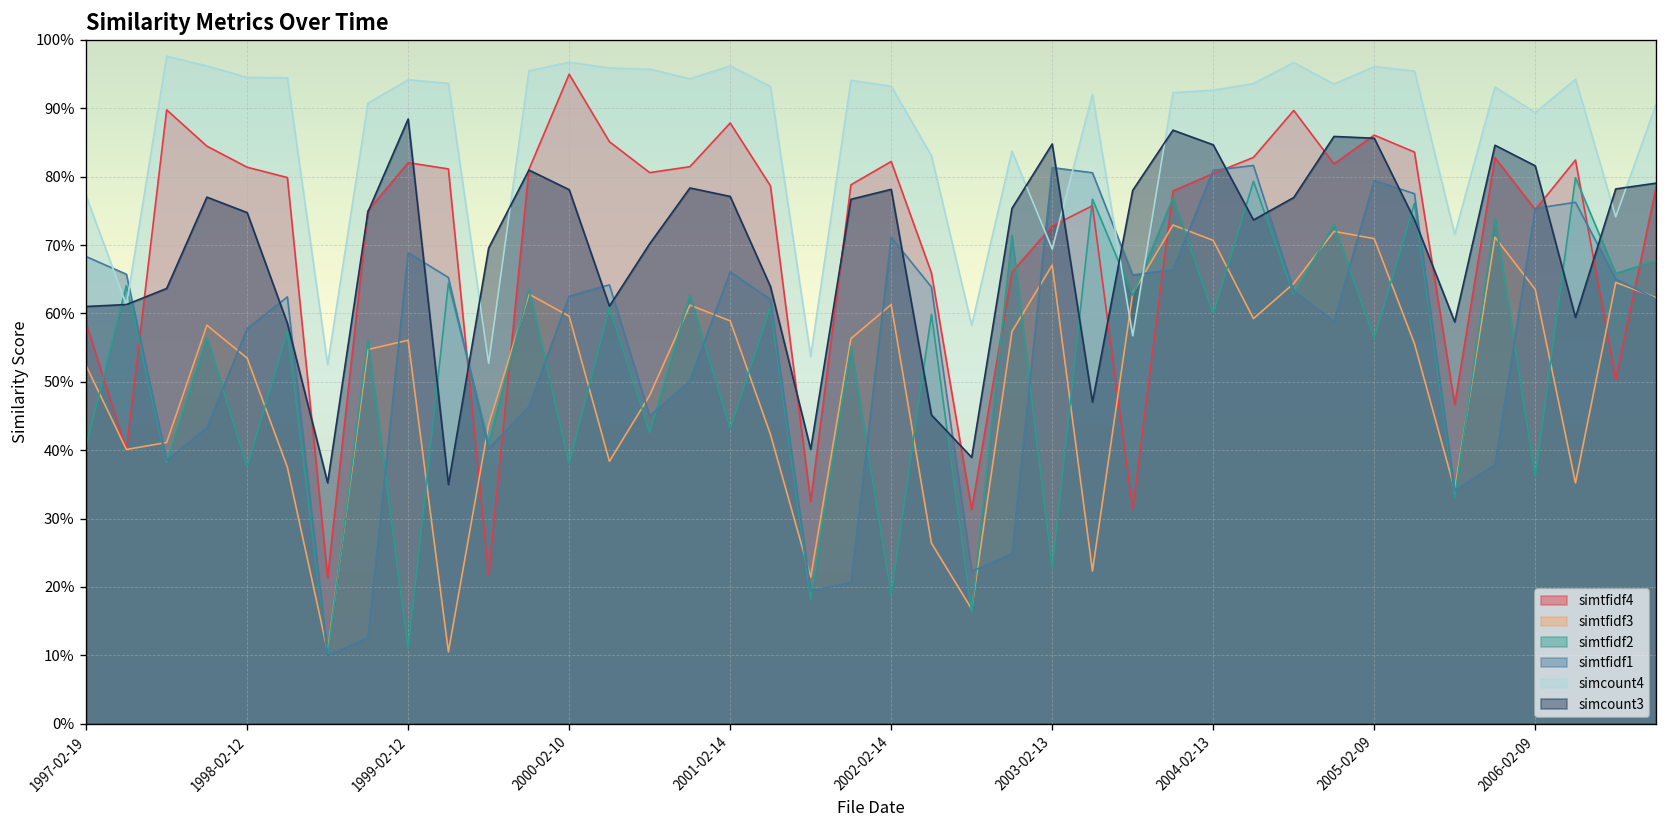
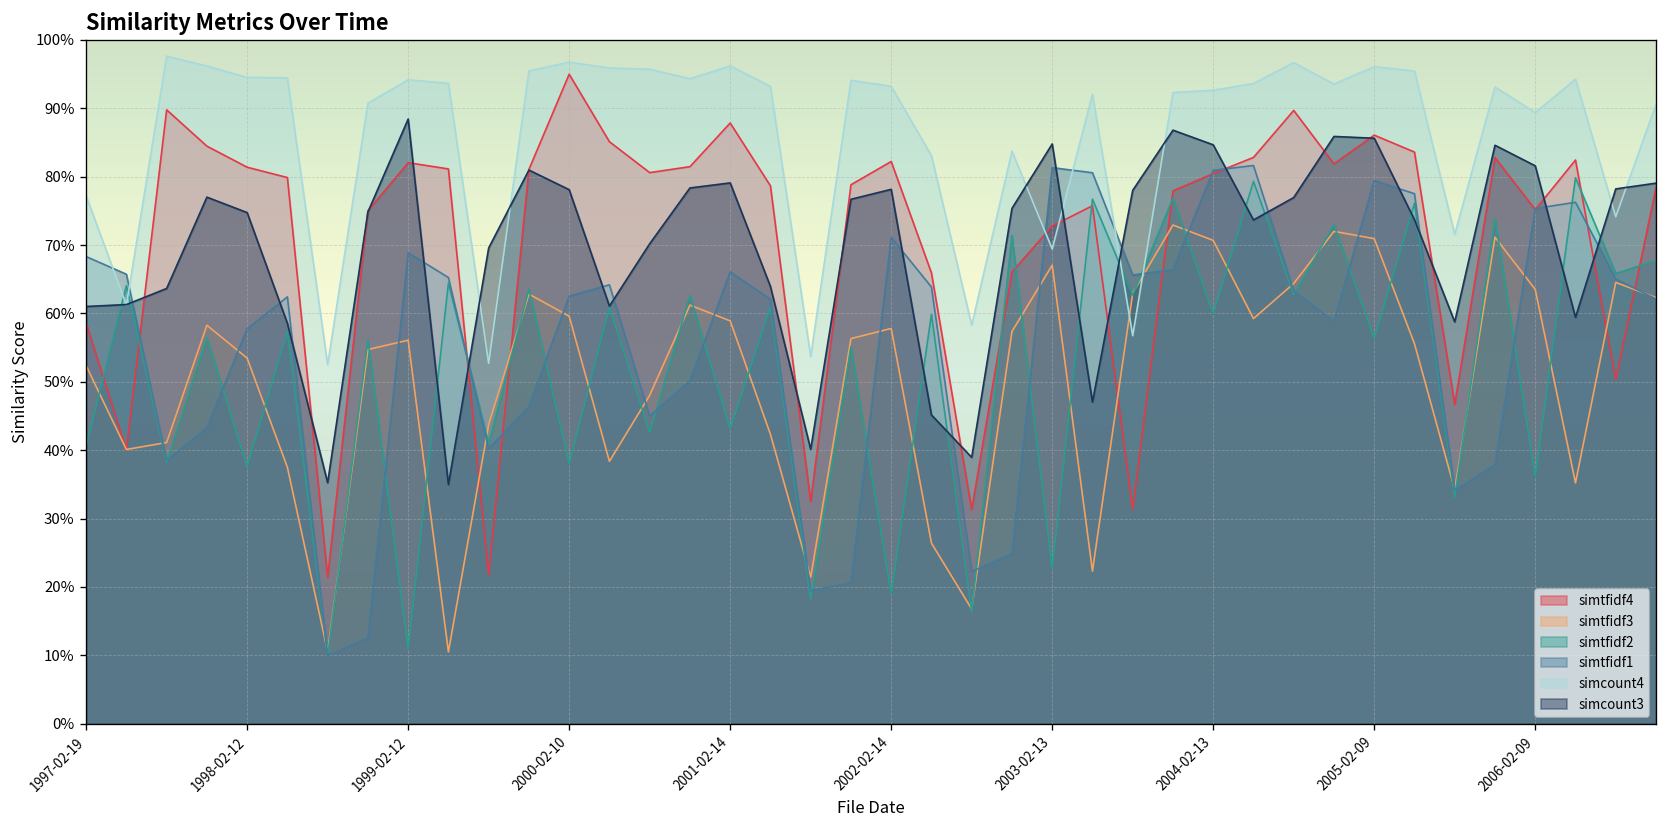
simcount3, 2001-02-14: 77% -> 79%
simtfidf3, 2002-02-14: 61% -> 58%
